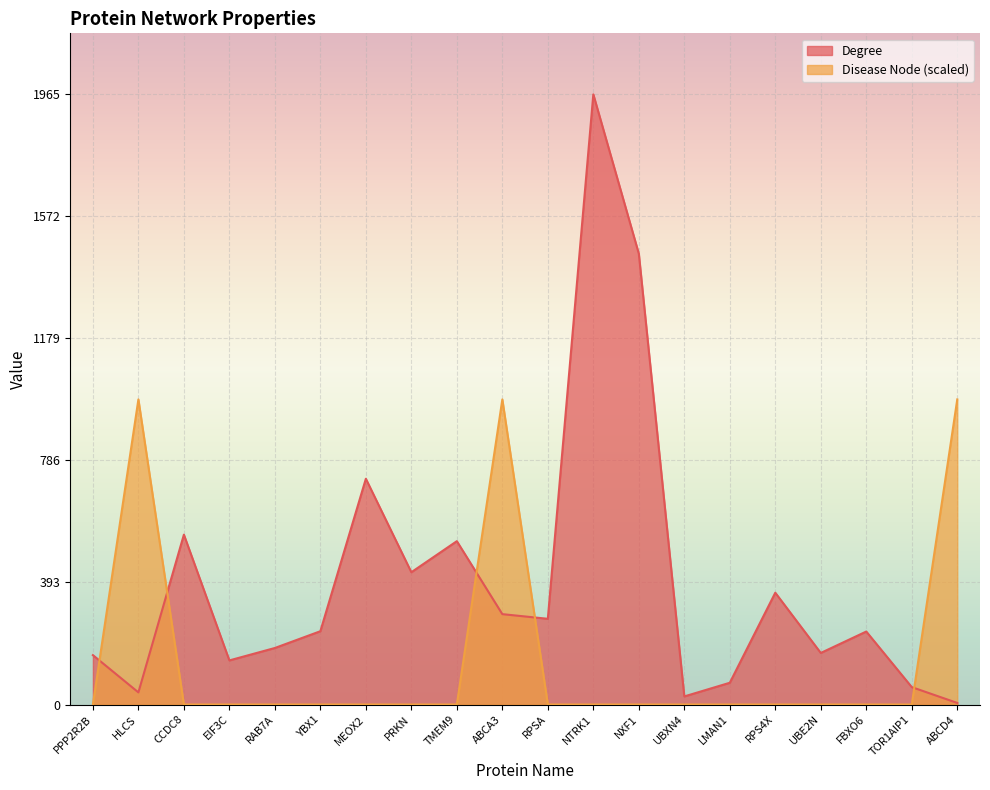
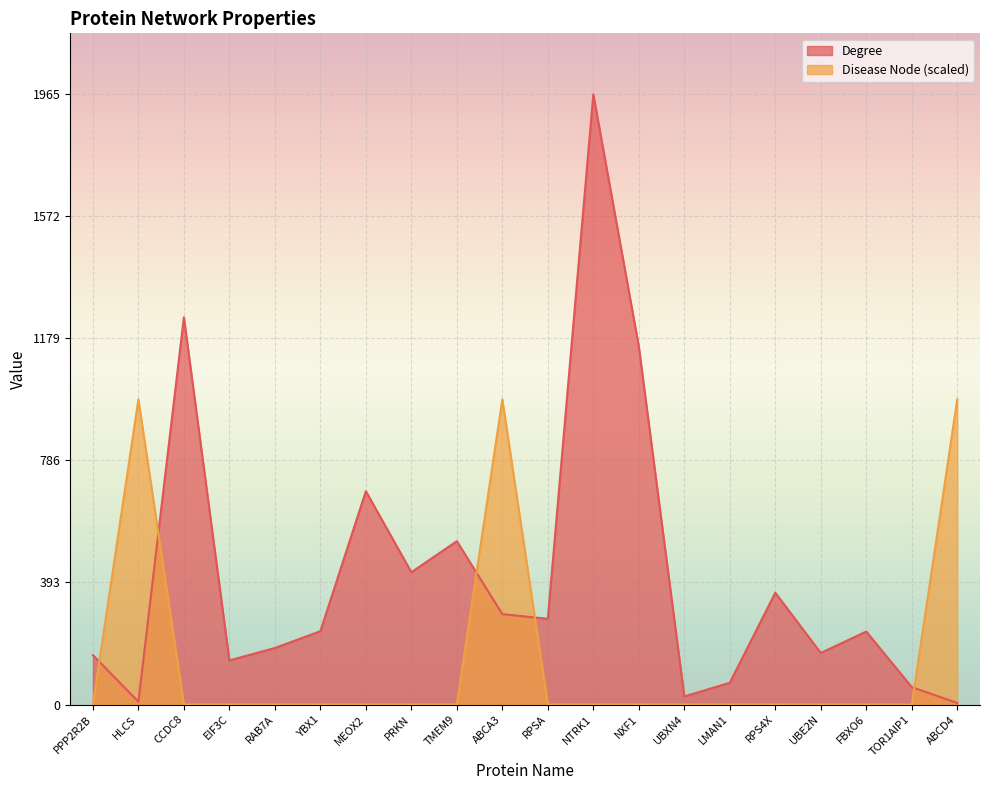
Degree, HLCS: 40 -> 10
Degree, CCDC8: 550 -> 1250
Degree, MEOX2: 730 -> 690
Degree, NXF1: 1450 -> 1150
